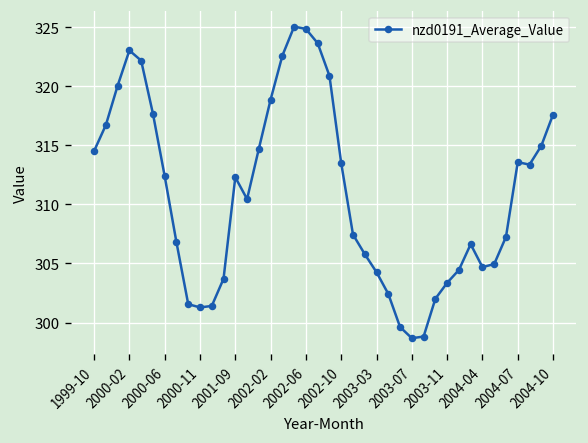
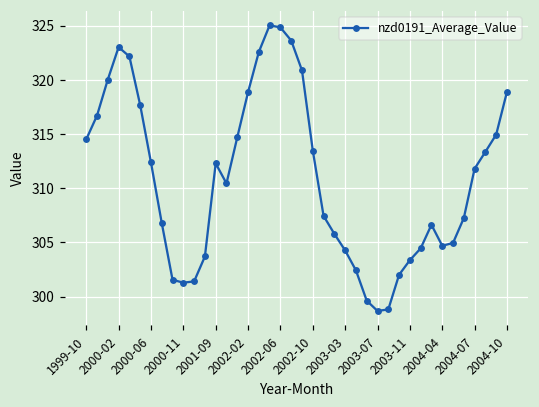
2004-07: 314 -> 312
2004-10: 318 -> 319
